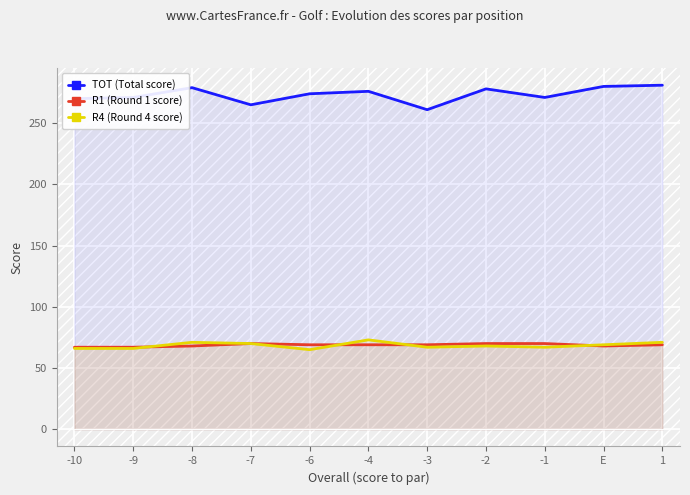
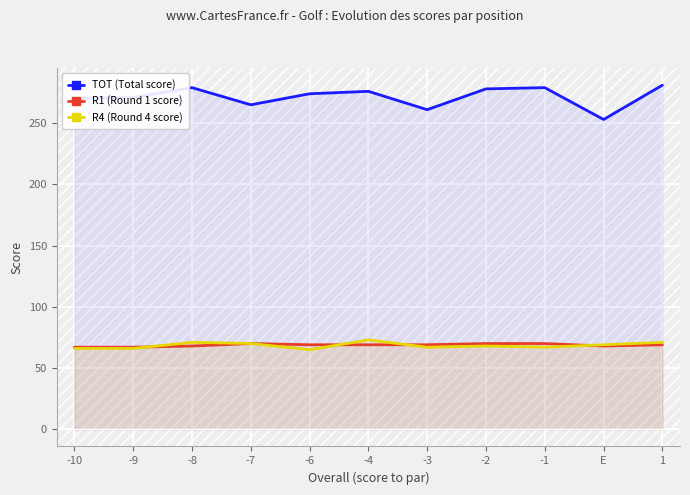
TOT (Total score), -1: 271 -> 279
TOT (Total score), E: 280 -> 253
